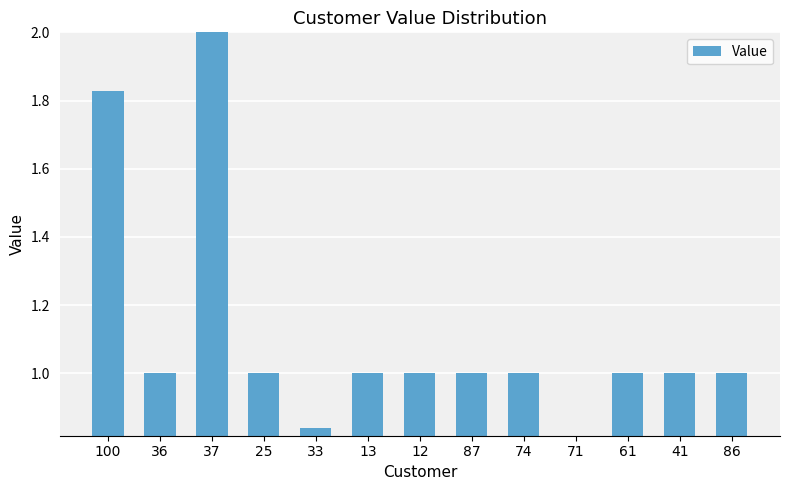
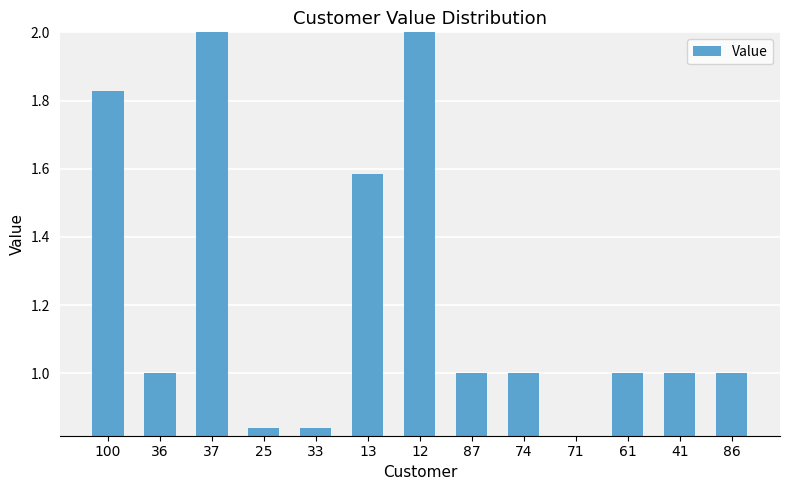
25: 1.00 -> 0.84
13: 1.00 -> 1.58
12: 1 -> 2
